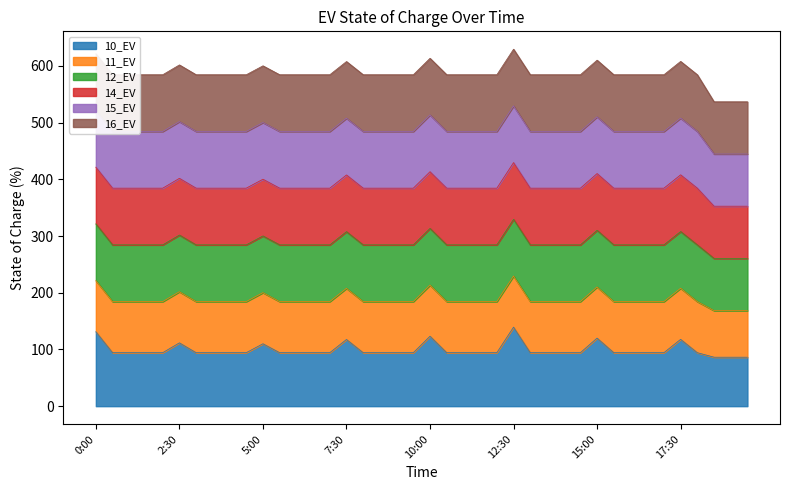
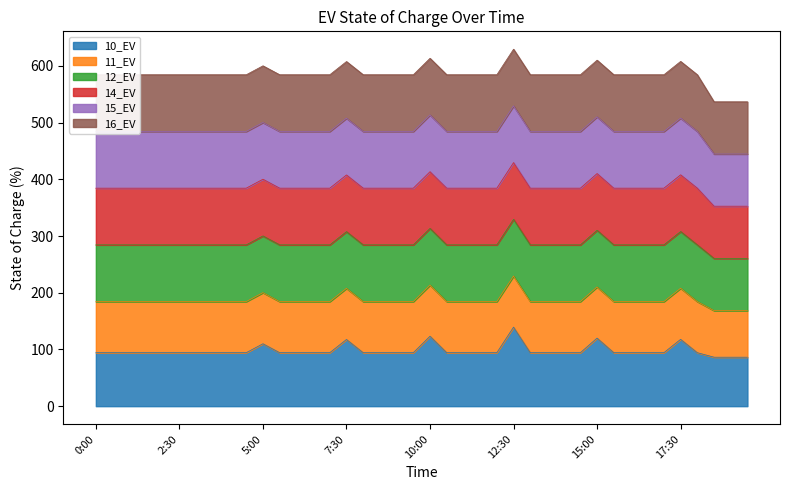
10_EV, 0:00: 130 -> 90
10_EV, 2:30: 110 -> 90
